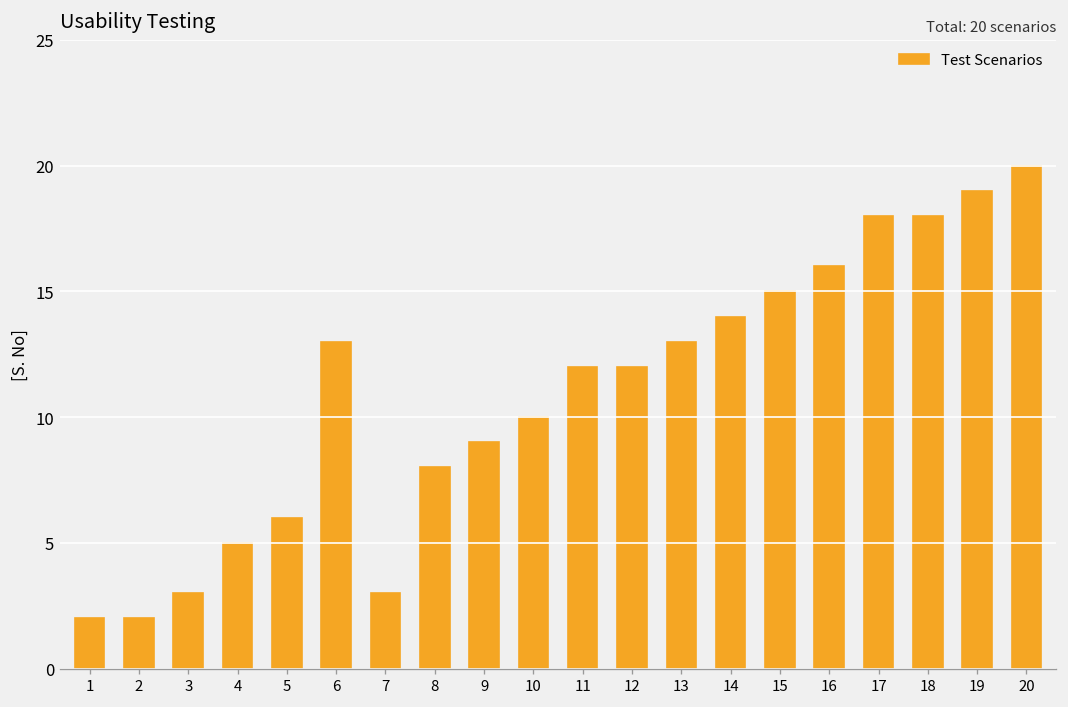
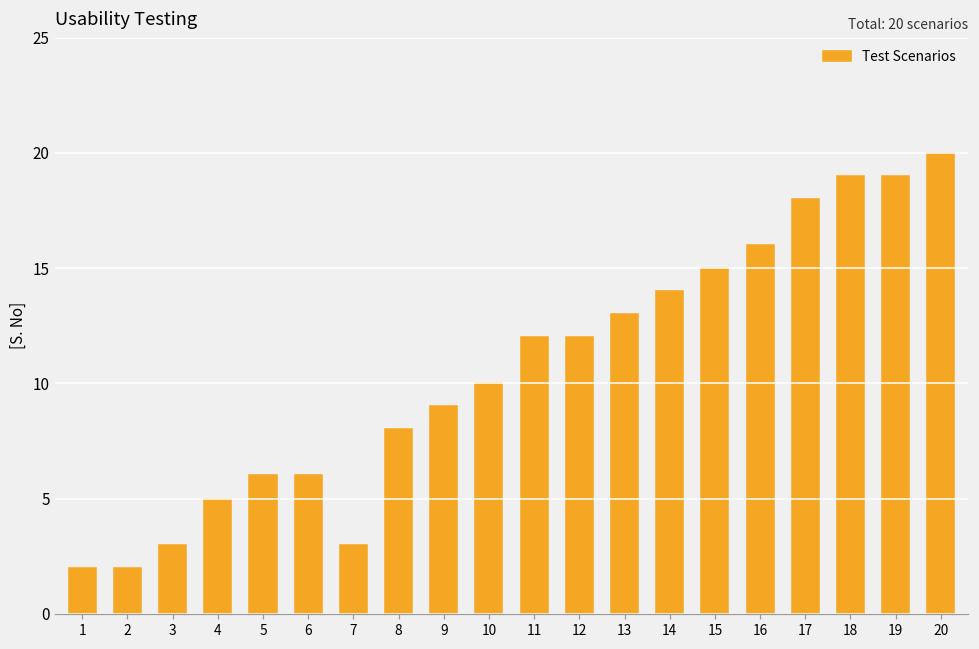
6: 13 -> 6
18: 18 -> 19
